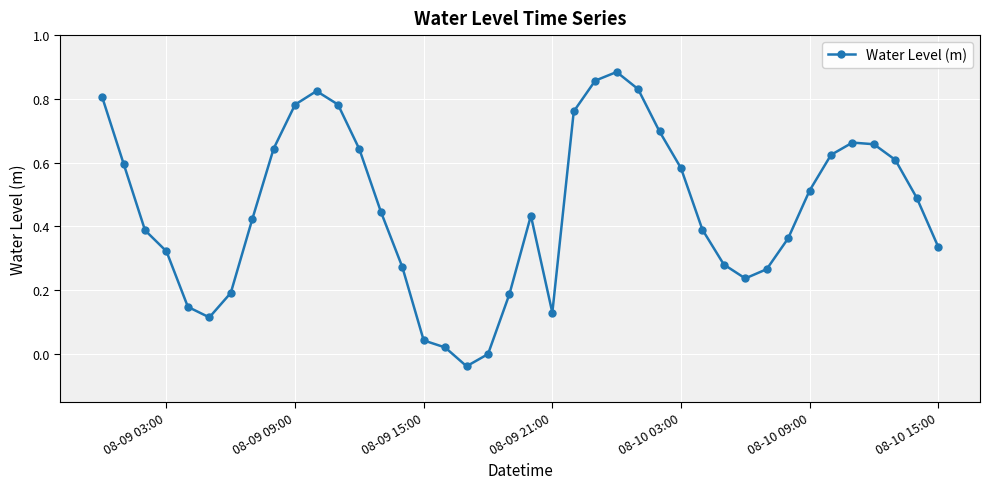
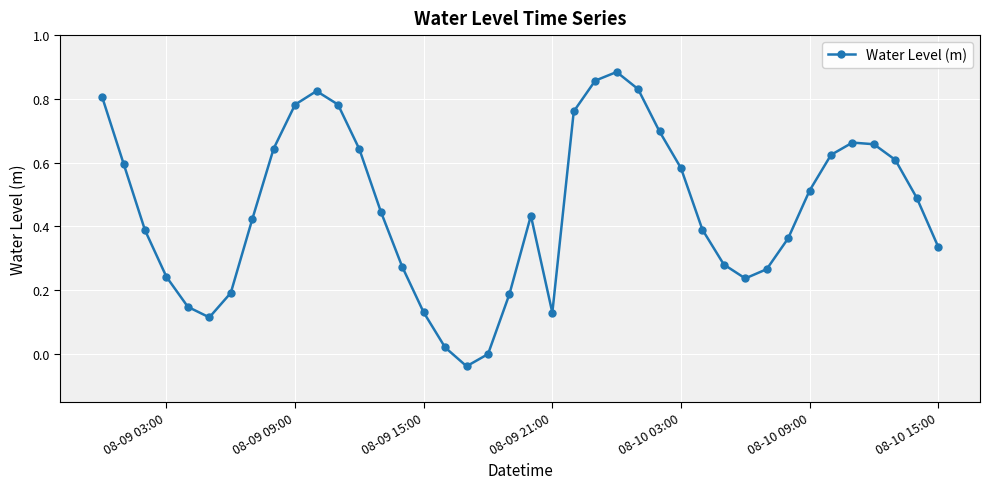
08-09 03:00: 0.32 -> 0.24
08-09 15:00: 0.04 -> 0.13
